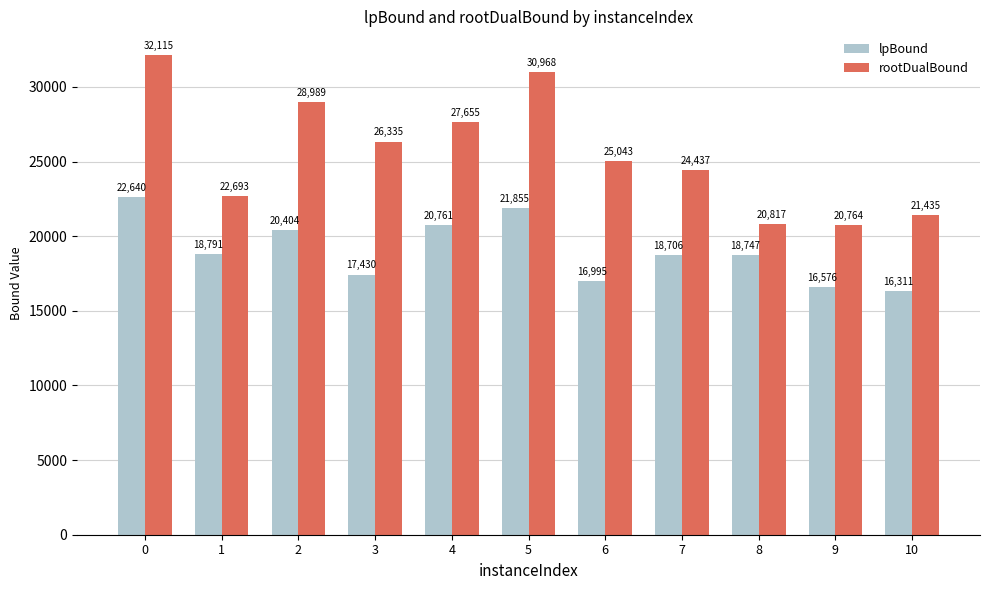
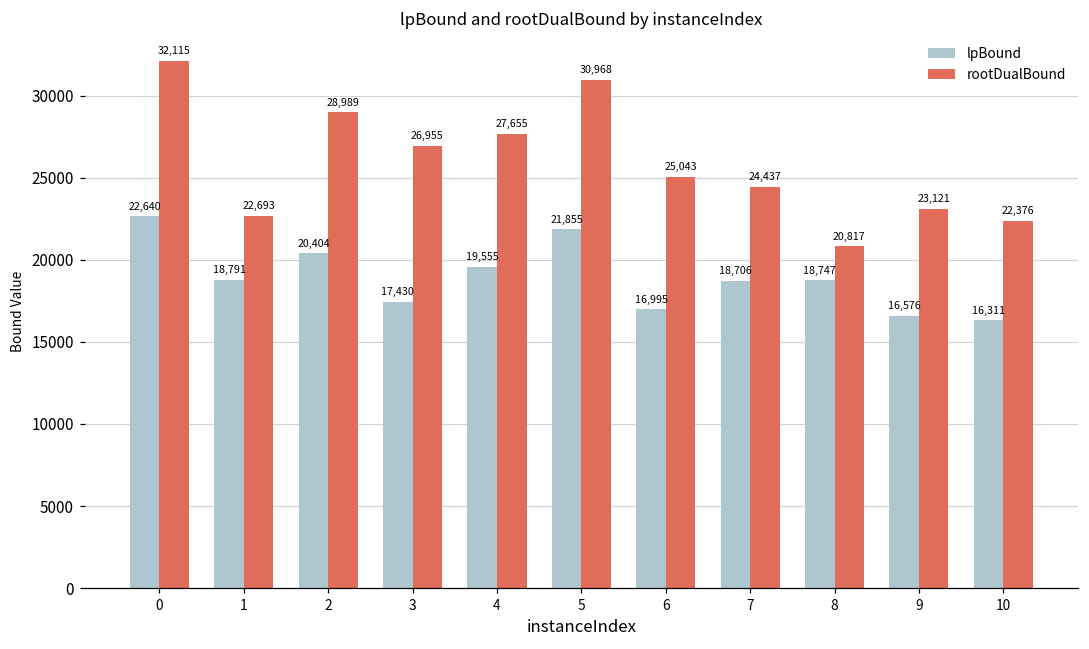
rootDualBound, 3: 26,335 -> 26,955
lpBound, 4: 20,761 -> 19,555
rootDualBound, 9: 20,764 -> 23,121
rootDualBound, 10: 21,435 -> 22,376
